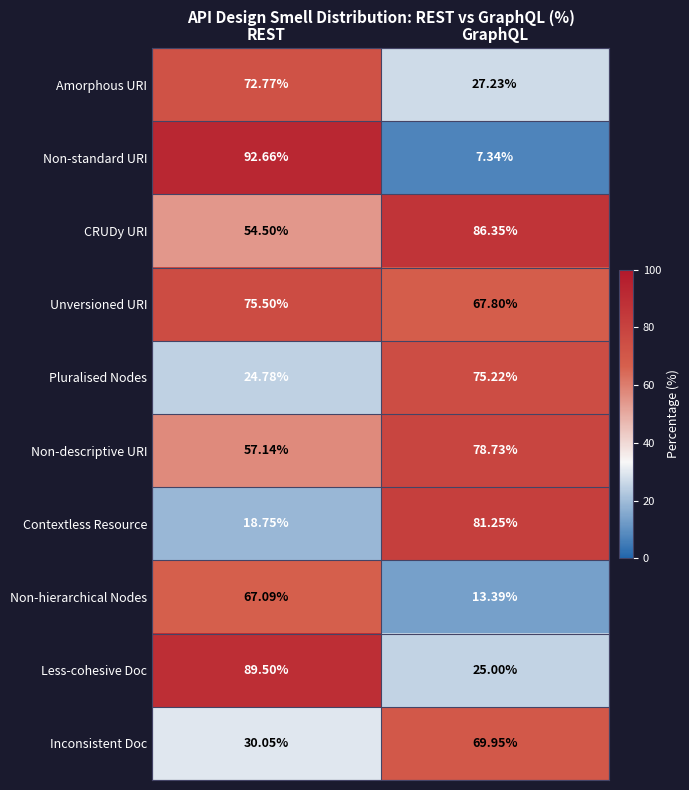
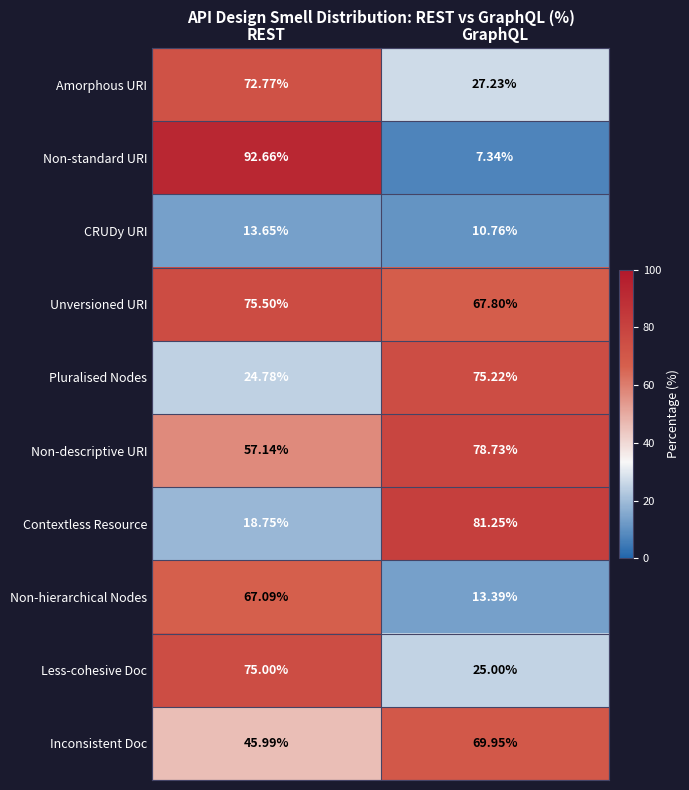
CRUDy URI, REST: 54.50% -> 13.65%
CRUDy URI, GraphQL: 86.35% -> 10.76%
Less-cohesive Doc, REST: 89.50% -> 75.00%
Inconsistent Doc, REST: 30.05% -> 45.99%
